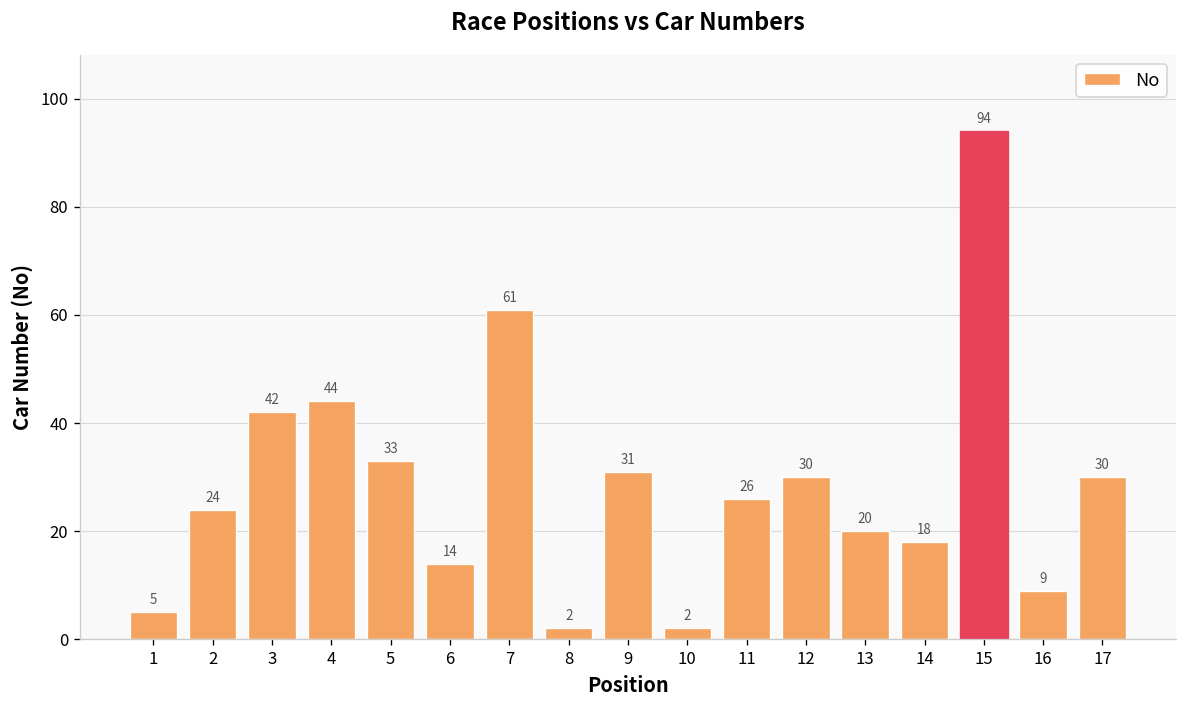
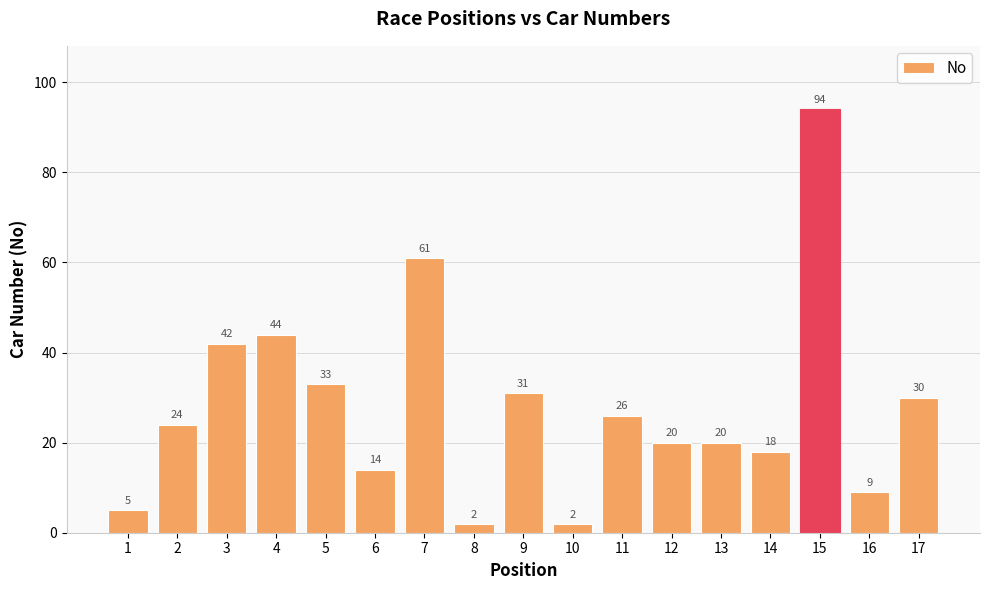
12: 30 -> 20
